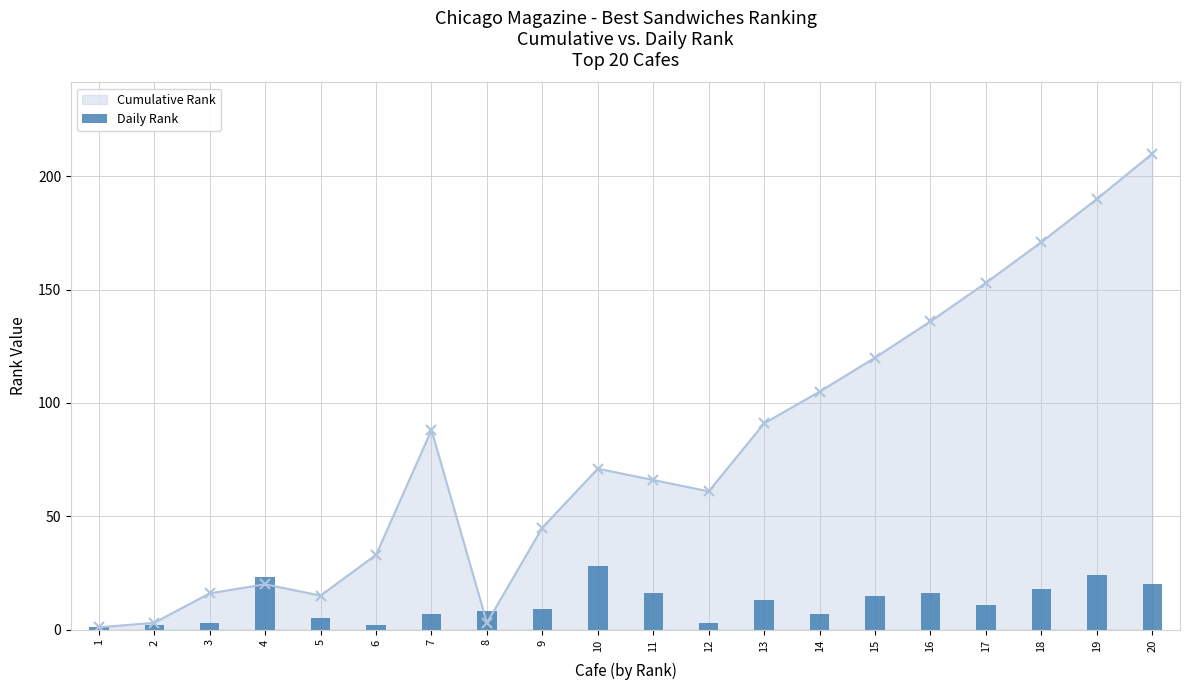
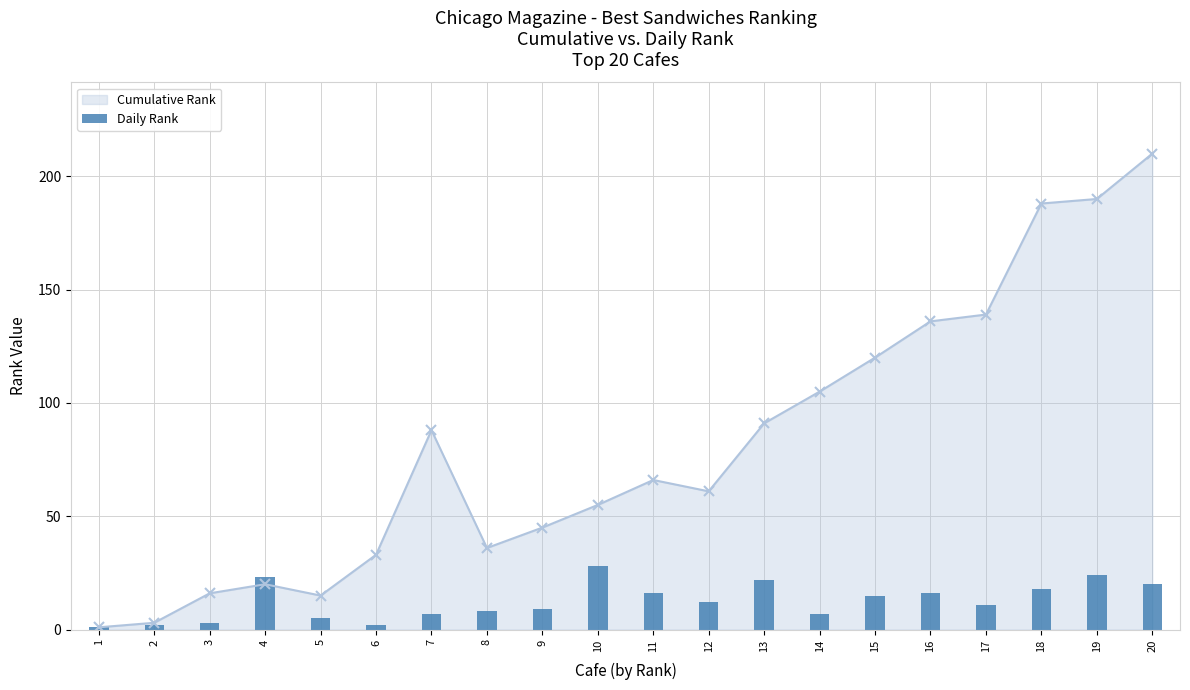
Cumulative Rank, 8: 3 -> 36
Cumulative Rank, 10: 71 -> 55
Daily Rank, 12: 3 -> 12
Daily Rank, 13: 13 -> 22
Cumulative Rank, 17: 153 -> 139
Cumulative Rank, 18: 171 -> 188
